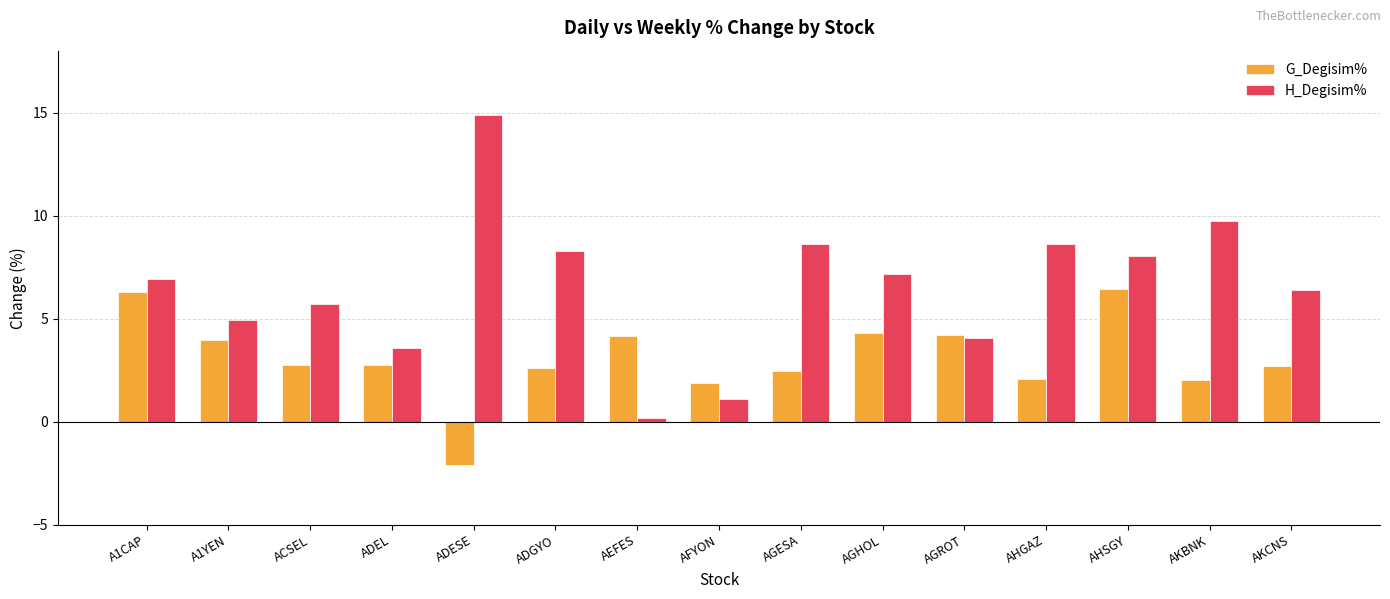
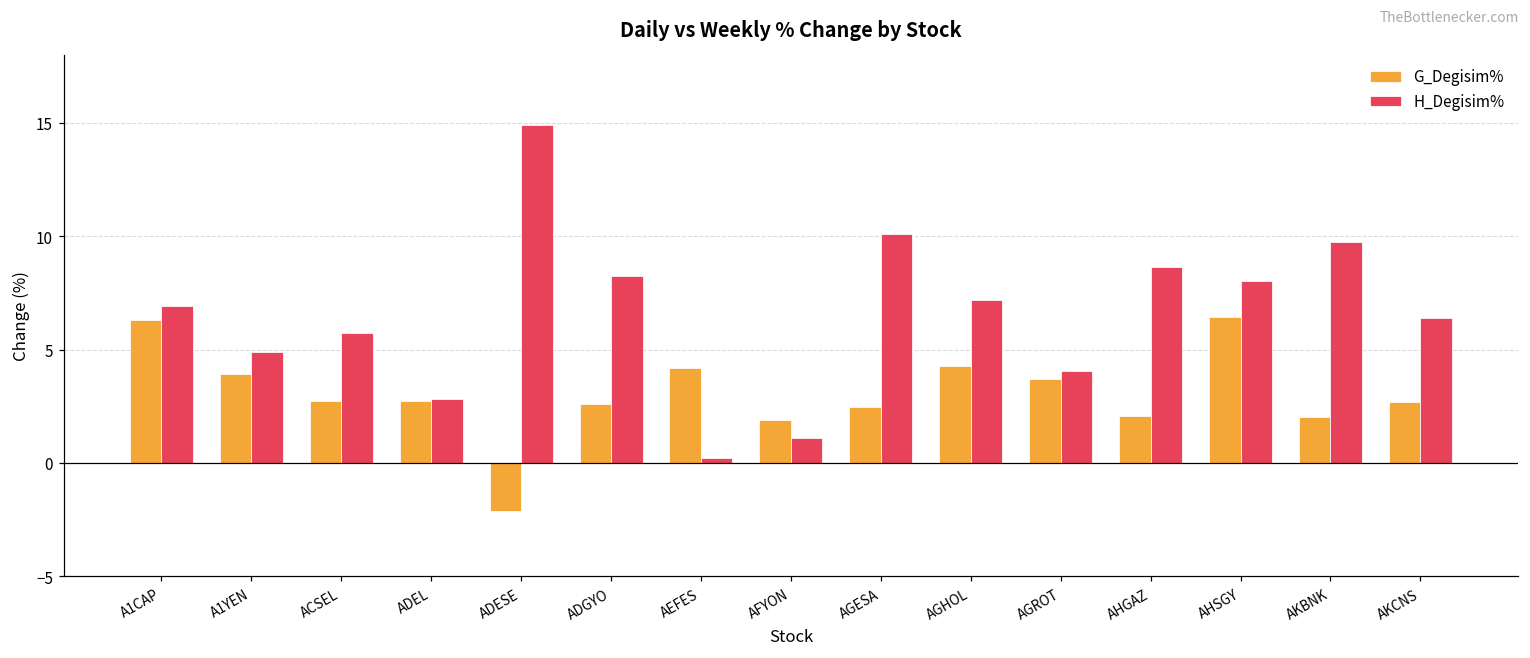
H_Degisim%, ADEL: 3.6 -> 2.8
H_Degisim%, AGESA: 8.6 -> 10.1
G_Degisim%, AGROT: 4.2 -> 3.7
